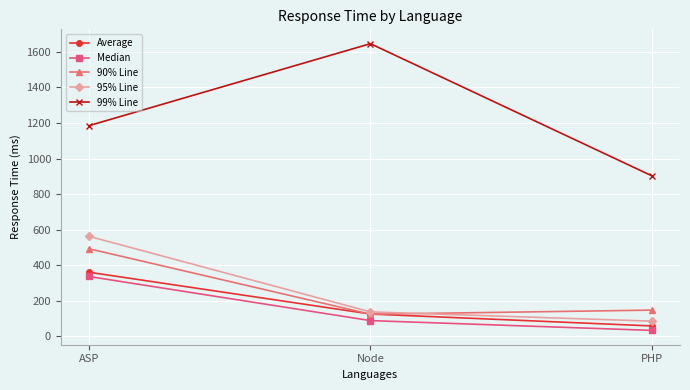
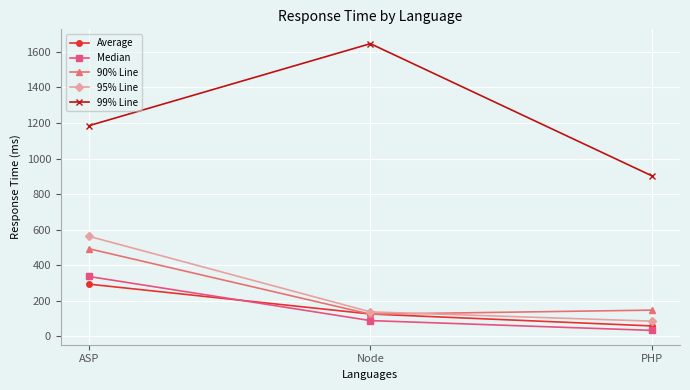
Average, ASP: 360 -> 290
